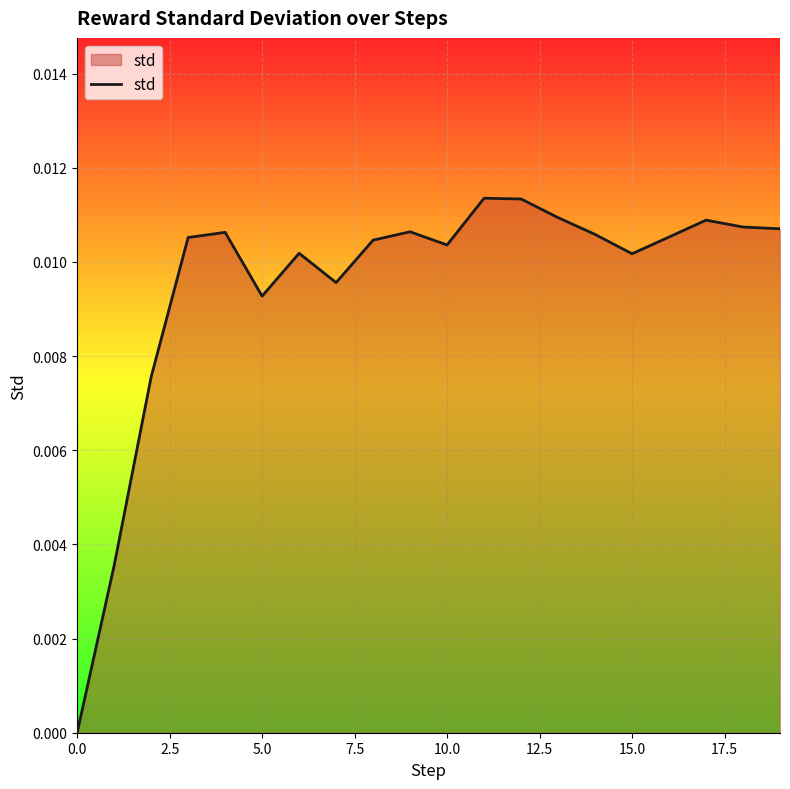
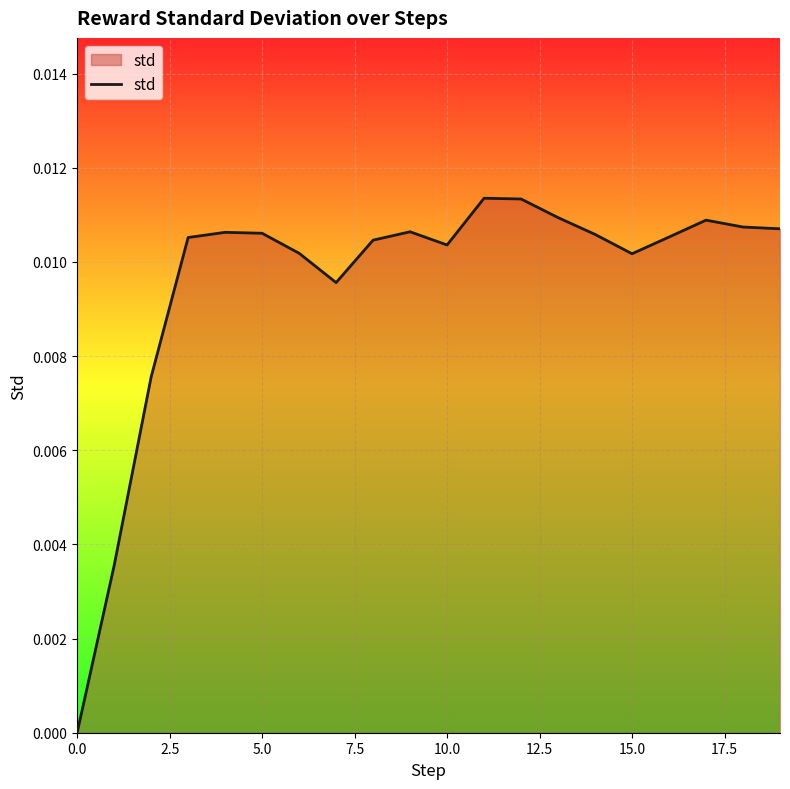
5.0: 0.0093 -> 0.0106
